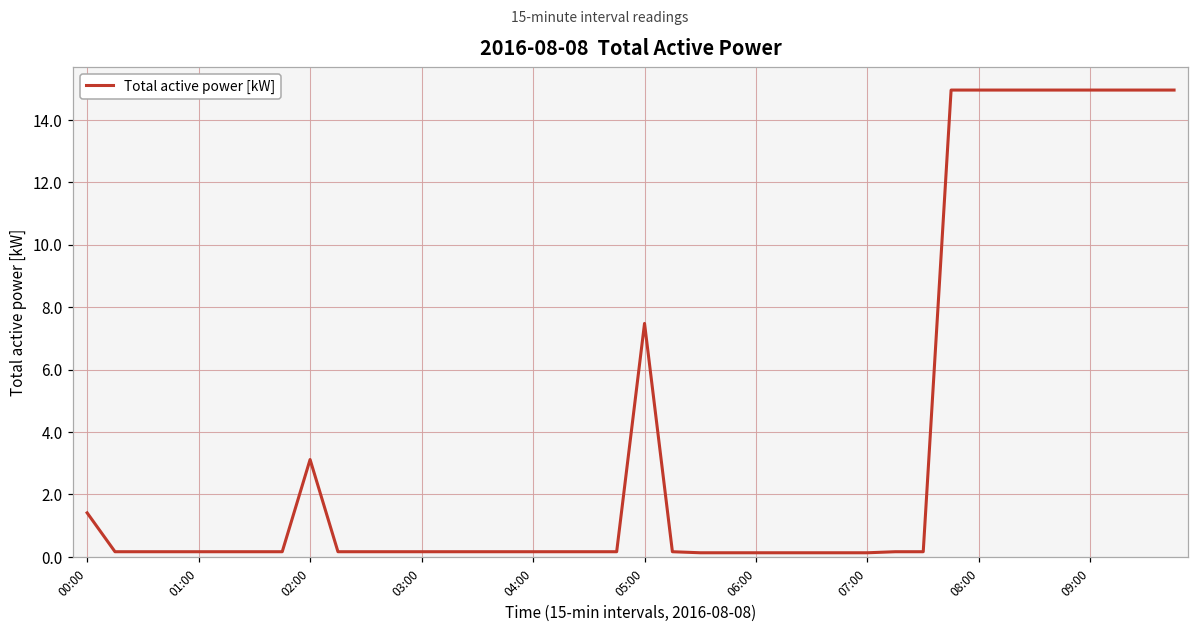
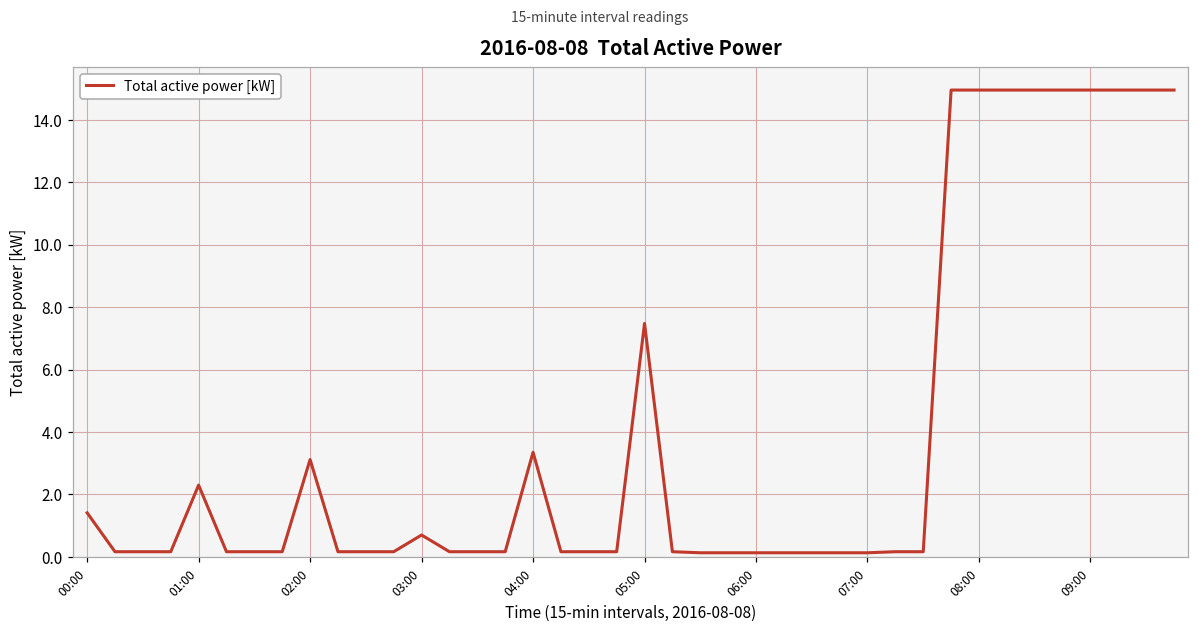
01:00: 0.2 -> 2.3
03:00: 0.2 -> 0.7
04:00: 0.2 -> 3.4
